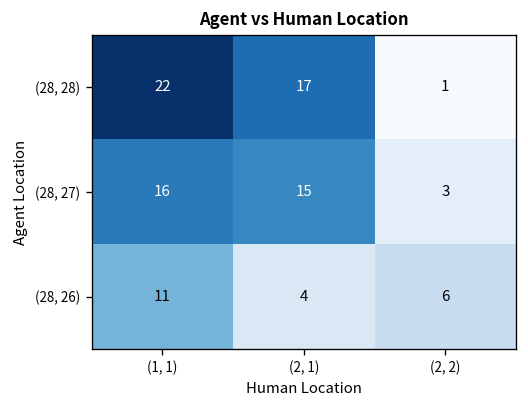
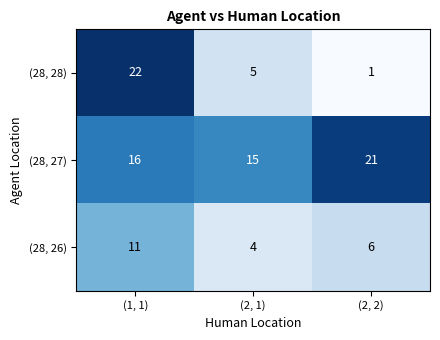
(28, 28), (2, 1): 17 -> 5
(28, 27), (2, 2): 3 -> 21
